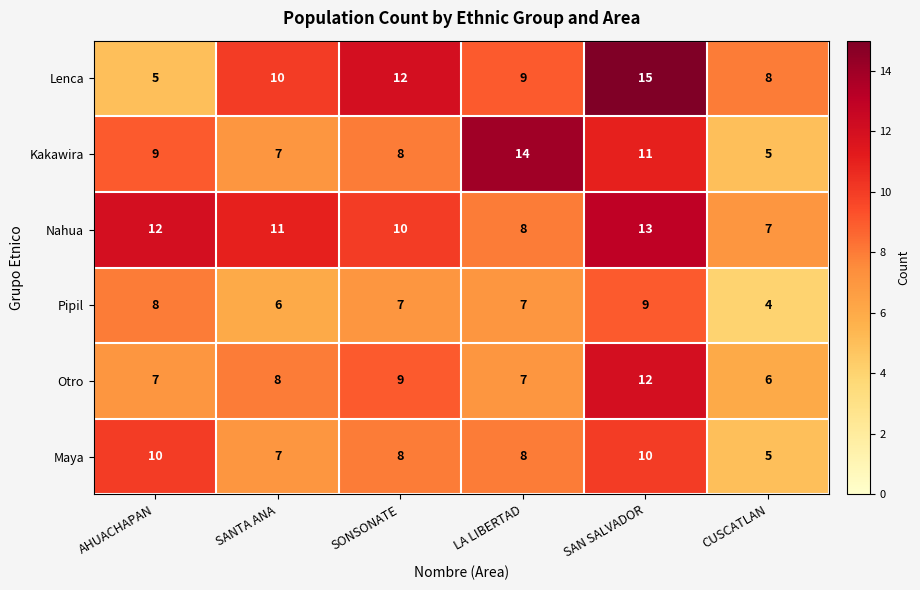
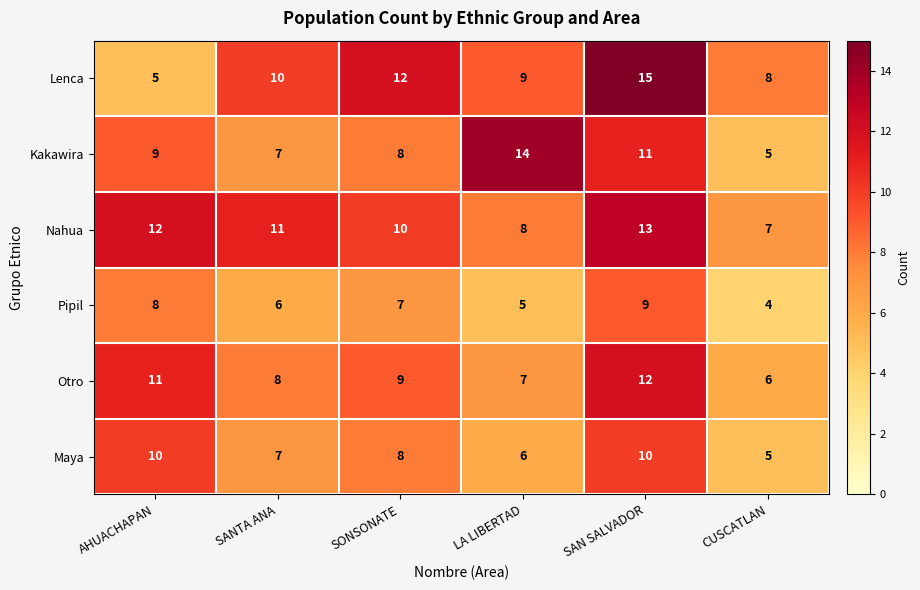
Pipil, LA LIBERTAD: 7 -> 5
Otro, AHUACHAPAN: 7 -> 11
Maya, LA LIBERTAD: 8 -> 6
